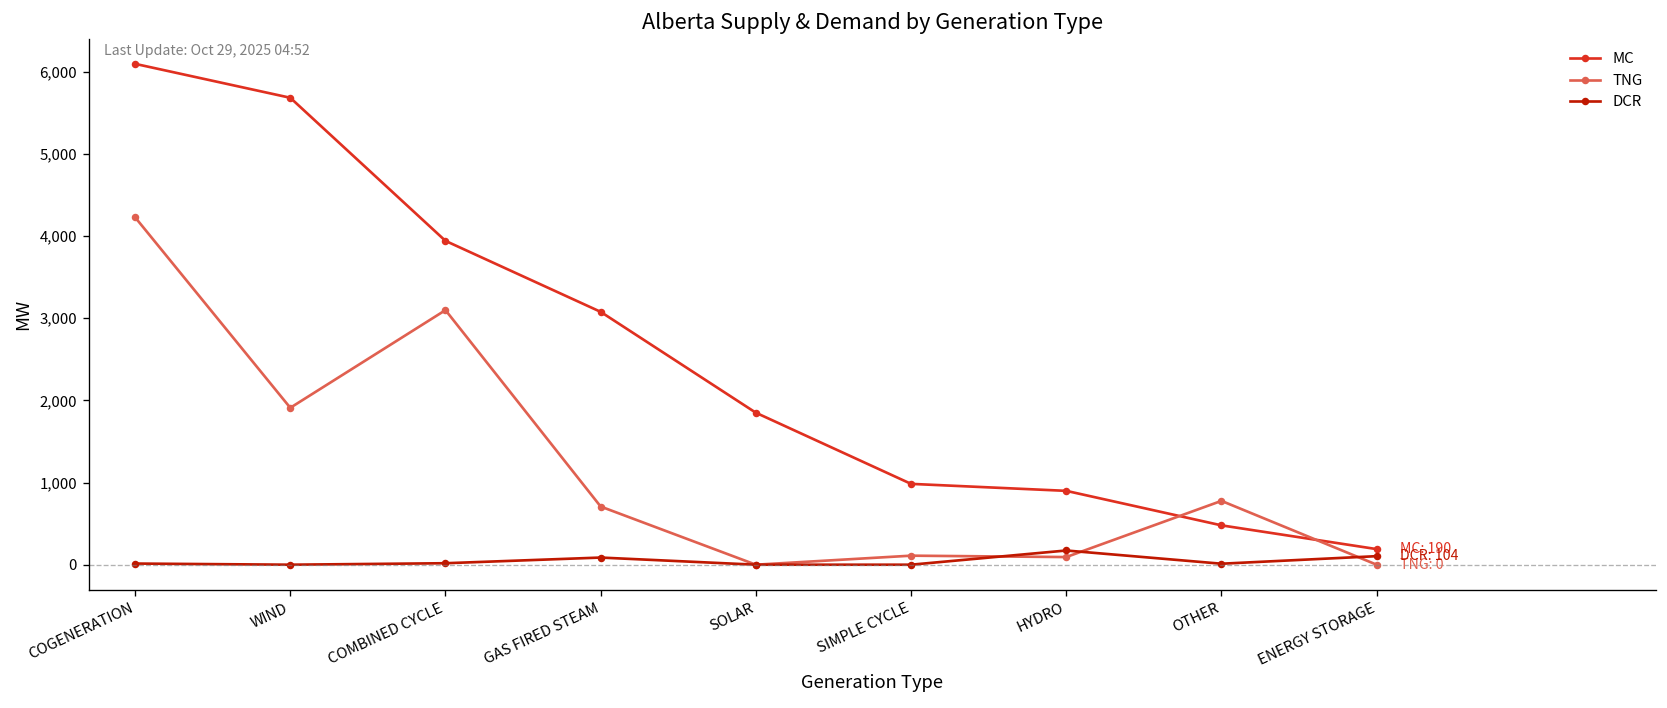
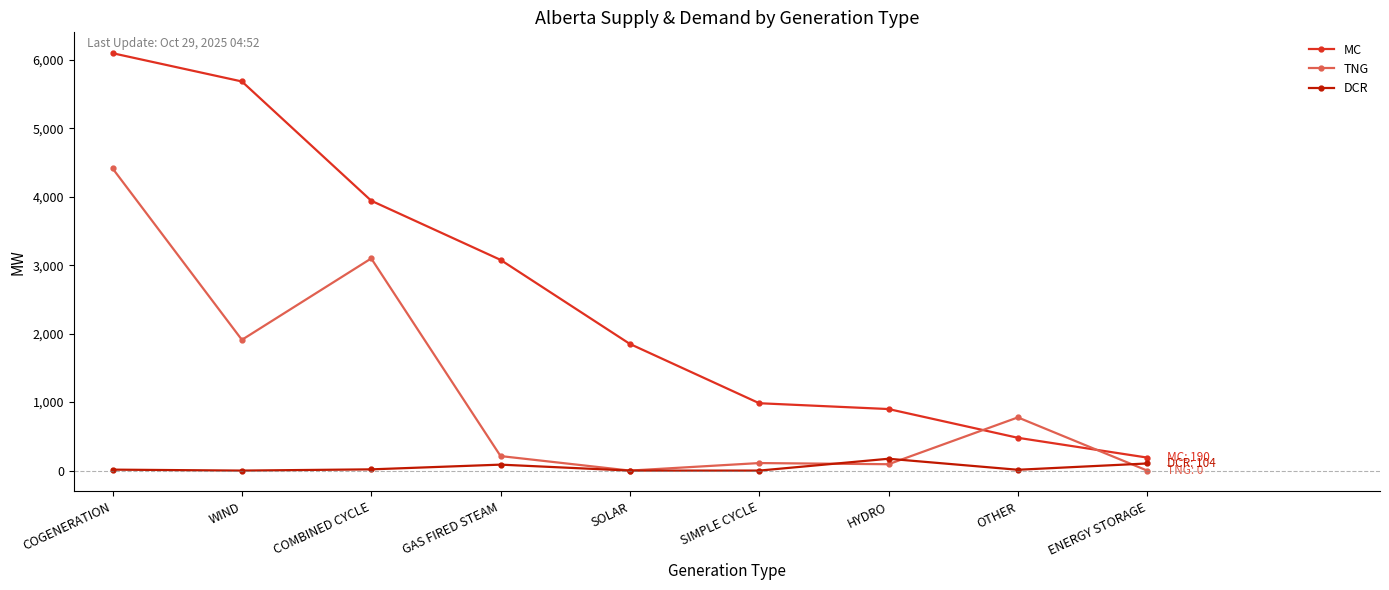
TNG, COGENERATION: 4,200 -> 4,400
TNG, GAS FIRED STEAM: 700 -> 200
